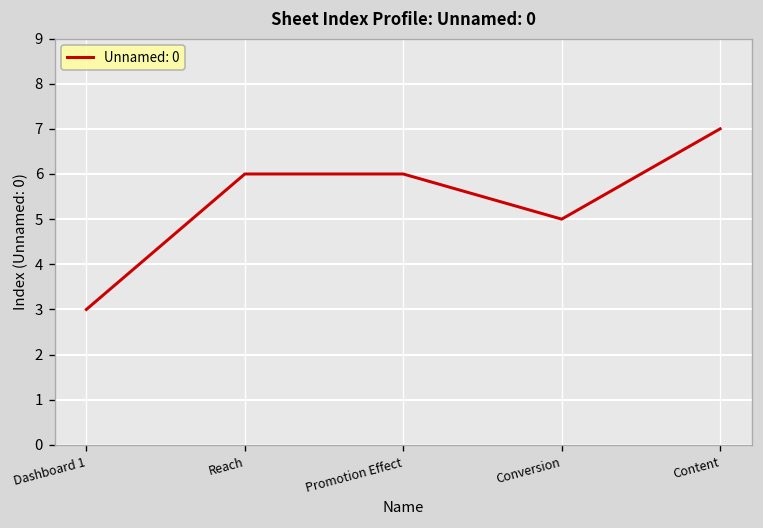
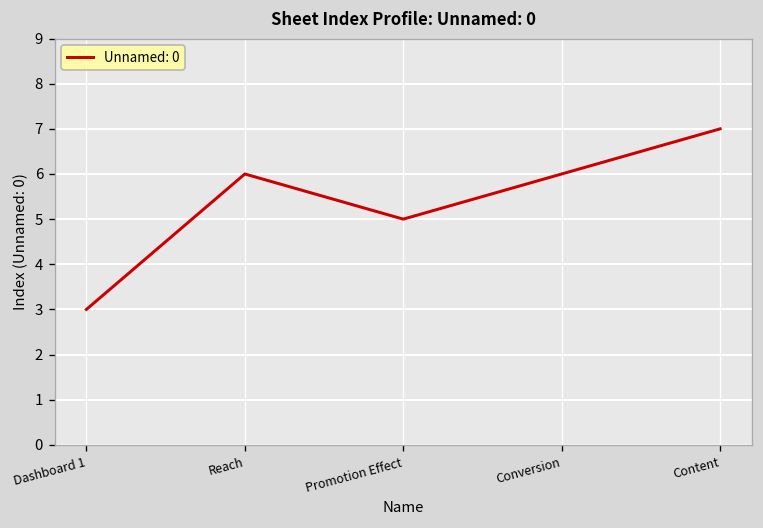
Promotion Effect: 6 -> 5
Conversion: 5 -> 6
